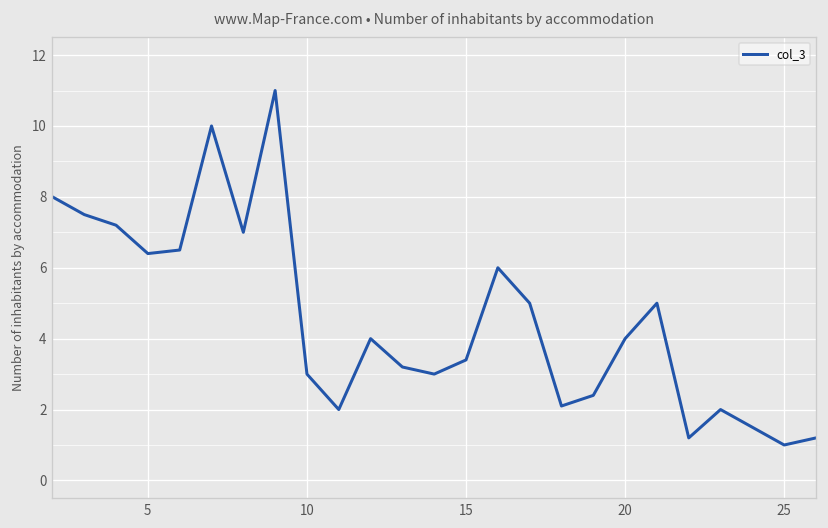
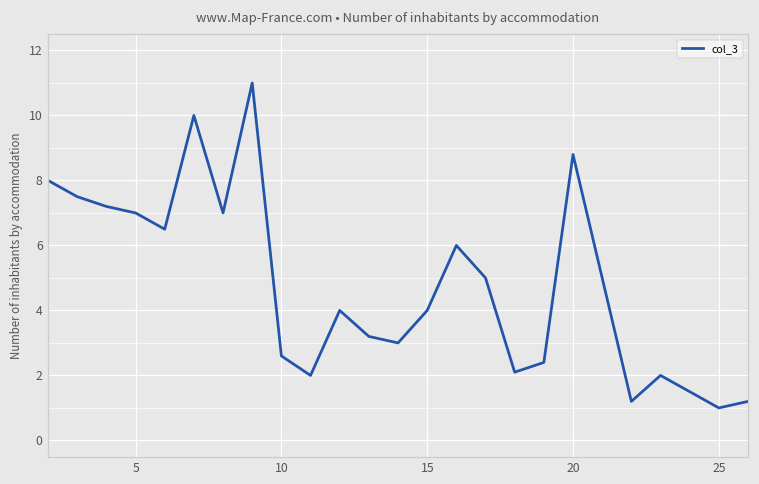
5: 6.4 -> 7.0
10: 3.0 -> 2.6
15: 3.4 -> 4.0
20: 4.0 -> 8.8
